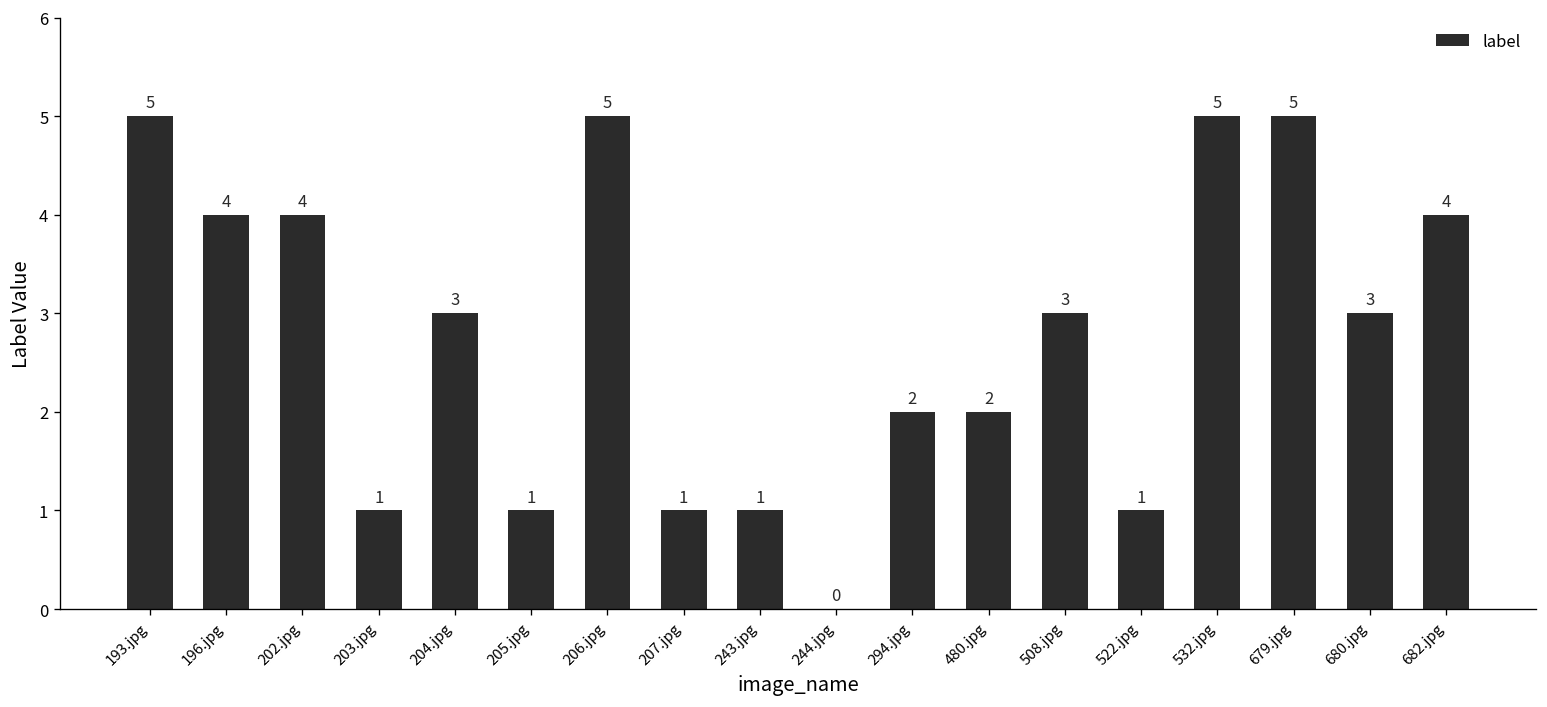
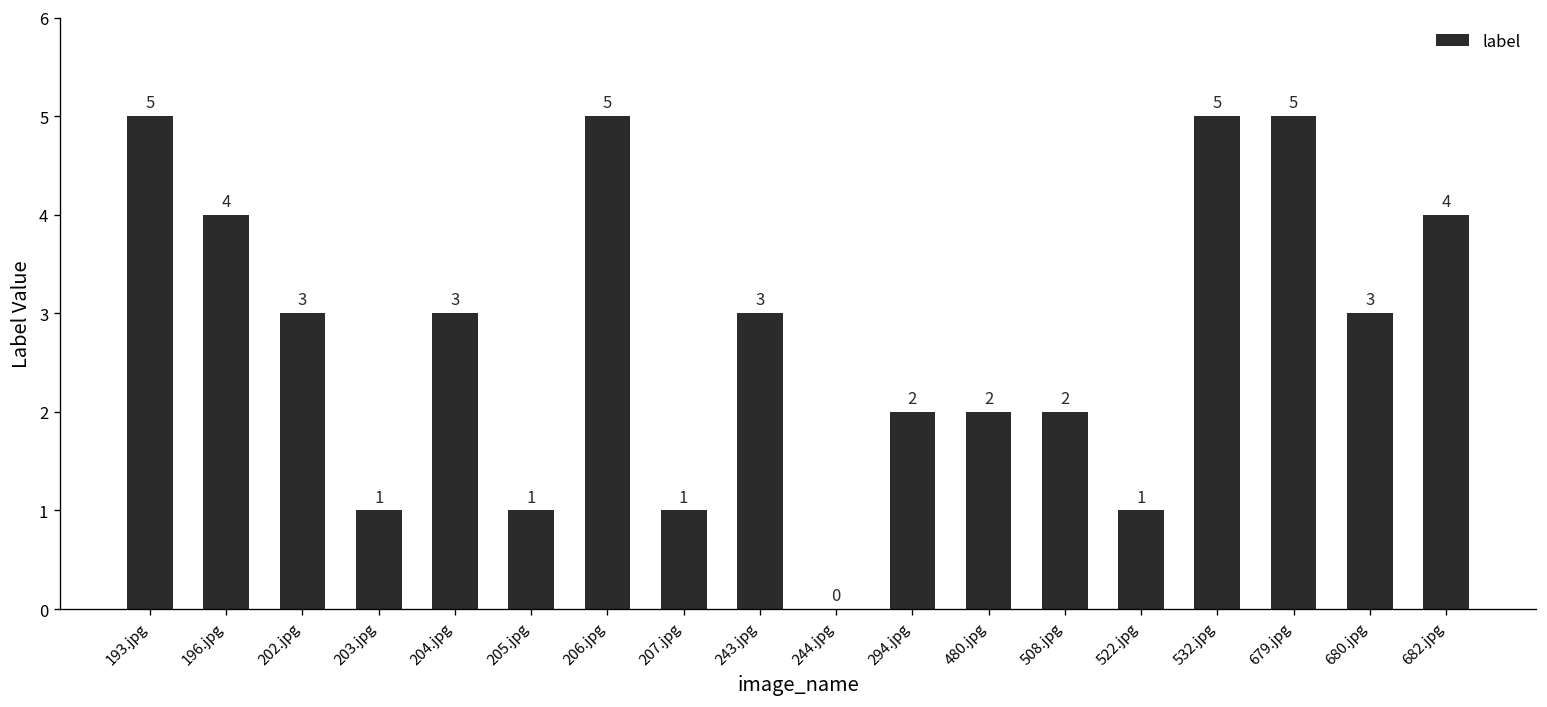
202.jpg: 4 -> 3
243.jpg: 1 -> 3
508.jpg: 3 -> 2
